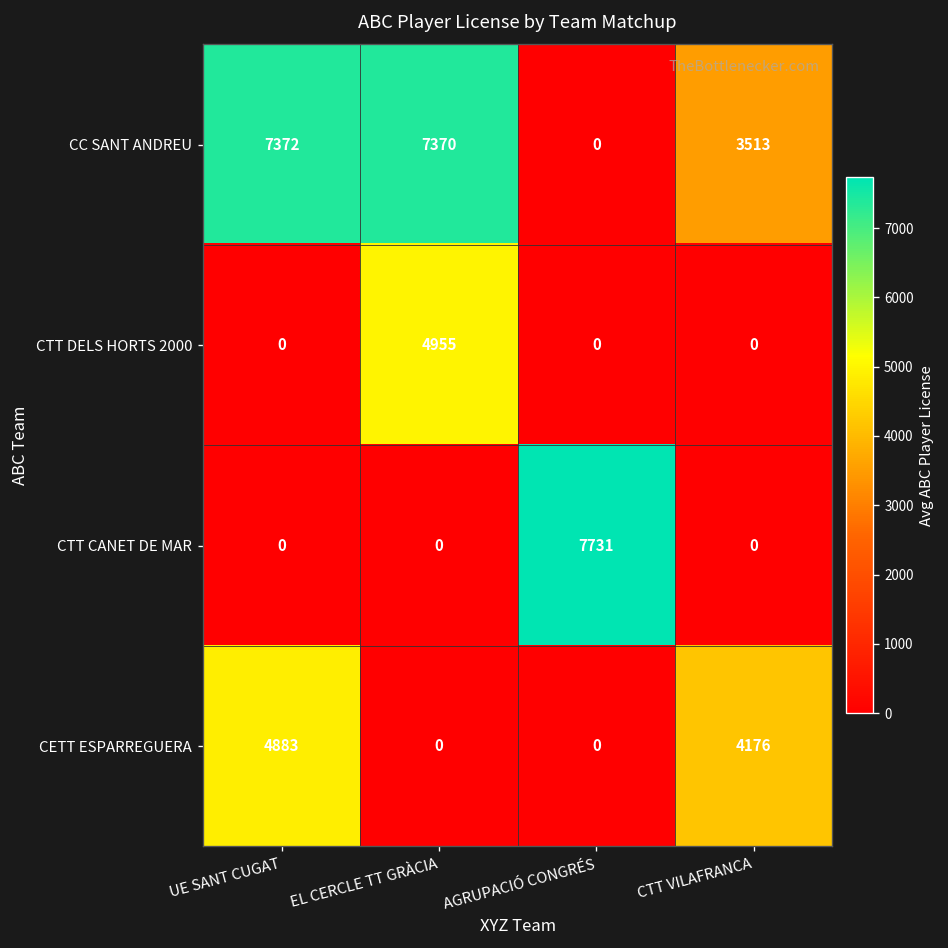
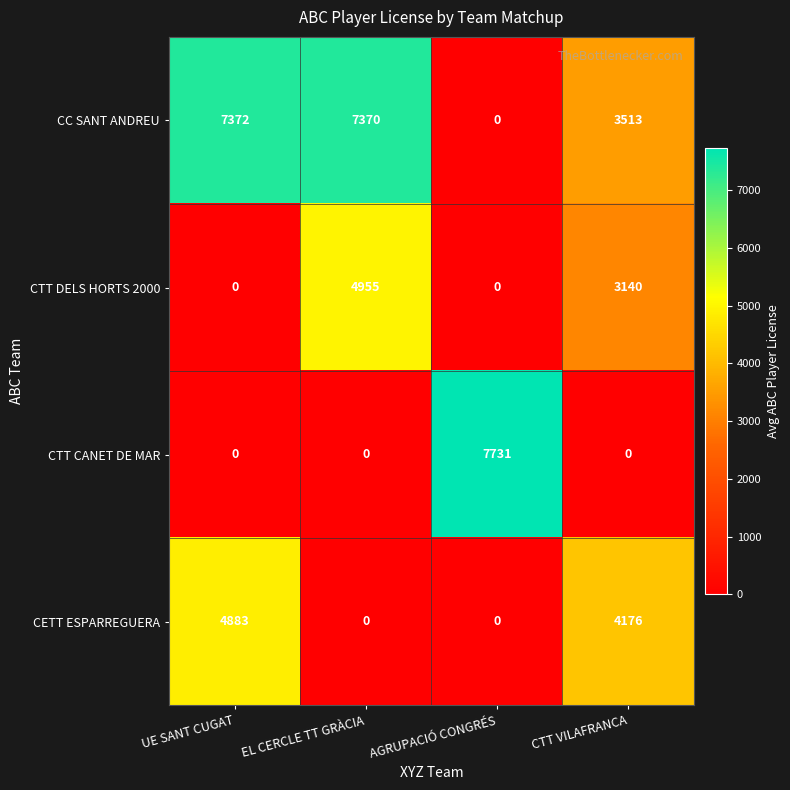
CTT DELS HORTS 2000, CTT VILAFRANCA: 0 -> 3140
